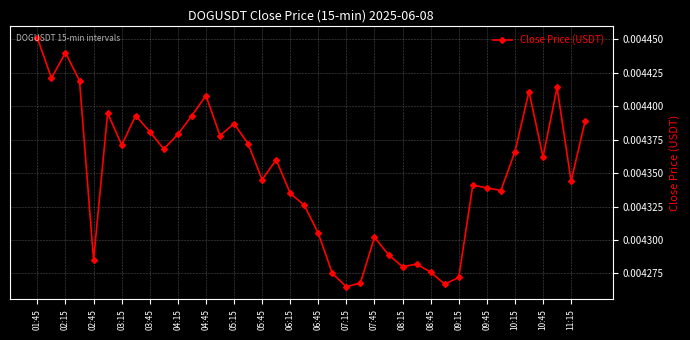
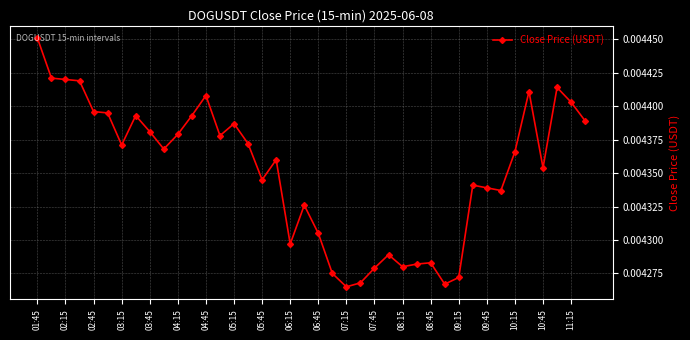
02:15: 0.00444 -> 0.00442
02:45: 0.004285 -> 0.004396
06:15: 0.004335 -> 0.004297
07:45: 0.004302 -> 0.004279
08:45: 0.004276 -> 0.004283
10:45: 0.004362 -> 0.004354
11:15: 0.004344 -> 0.004403
